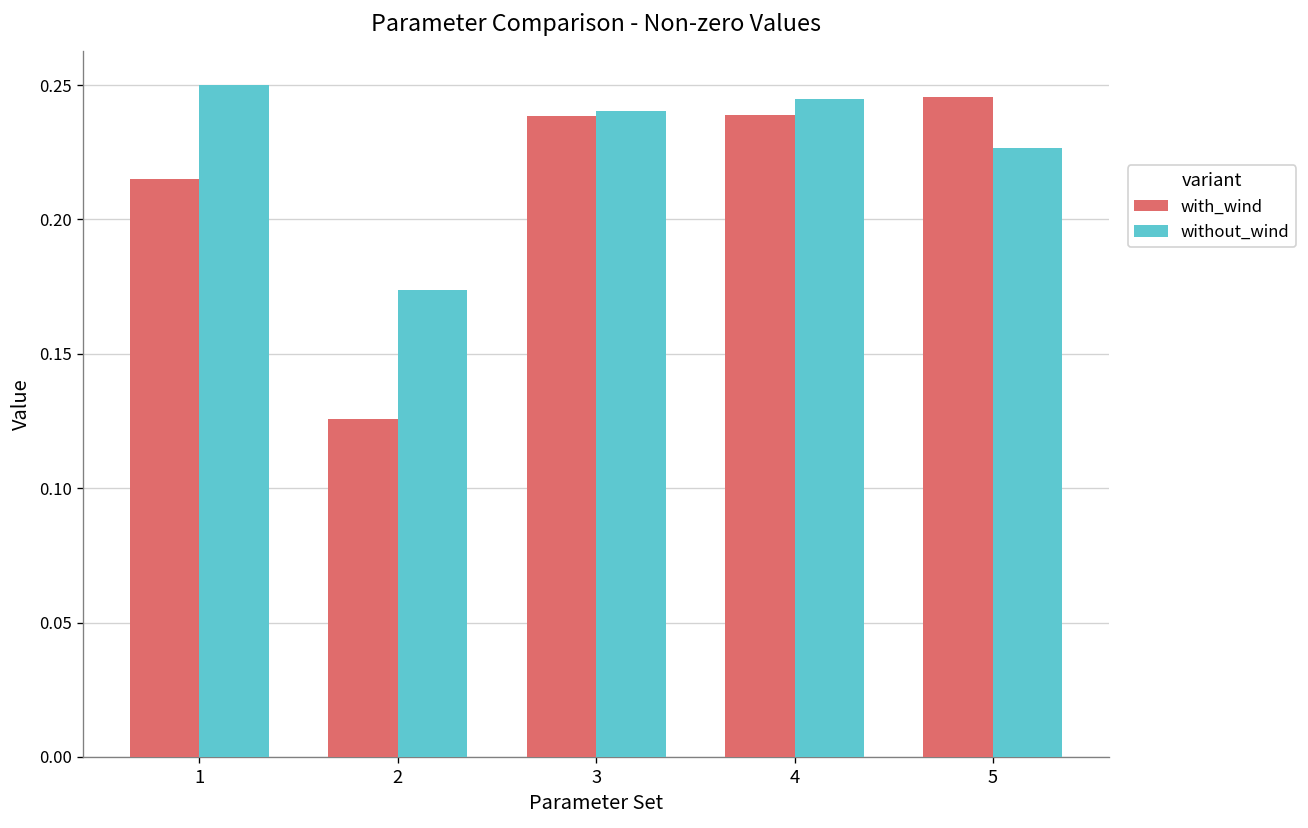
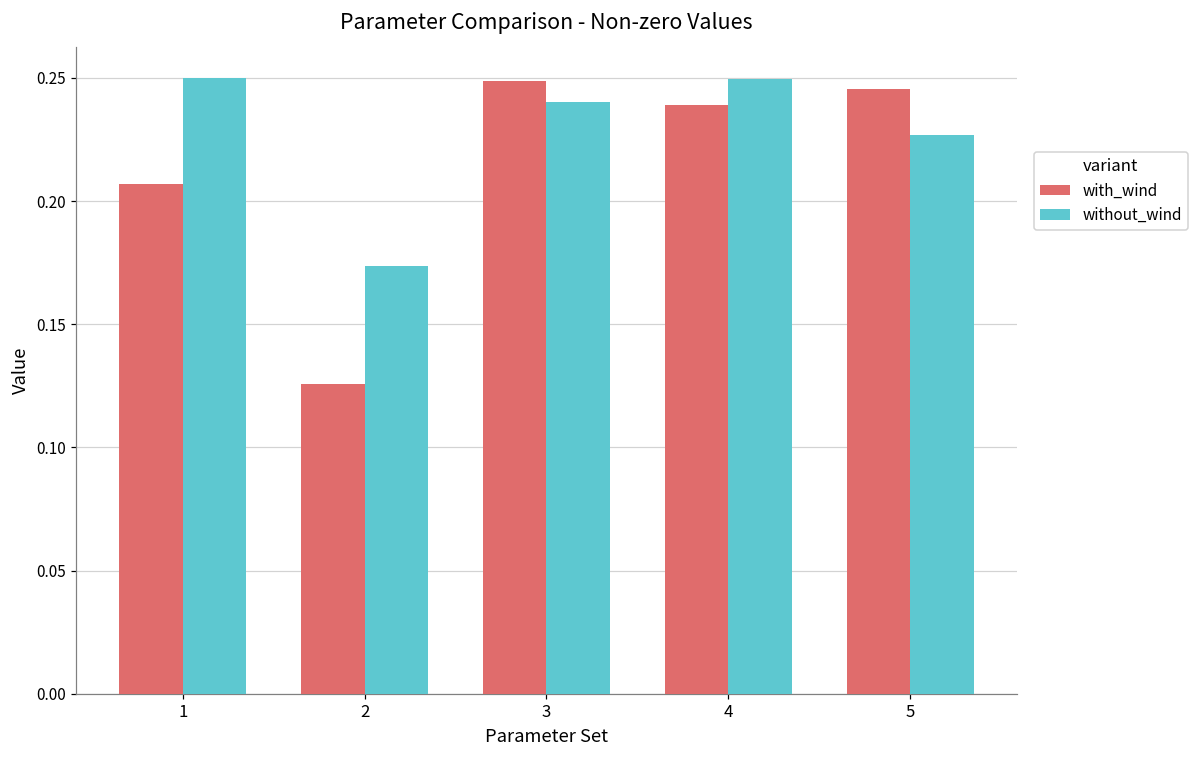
with_wind, 1: 0.215 -> 0.207
with_wind, 3: 0.239 -> 0.249
without_wind, 4: 0.245 -> 0.250
